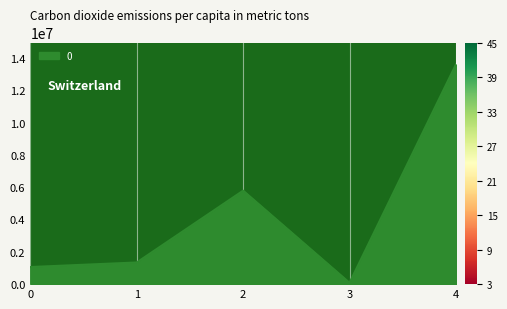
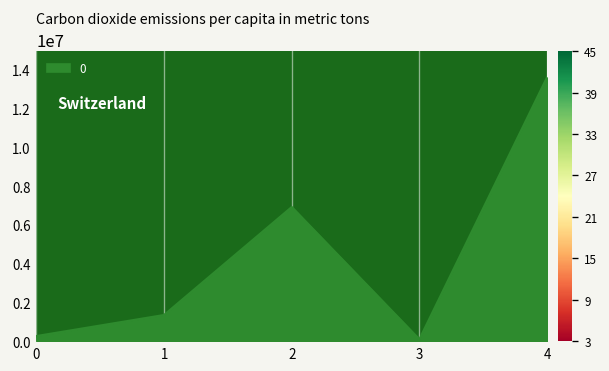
0: 1100000 -> 300000
2: 5800000 -> 6900000
